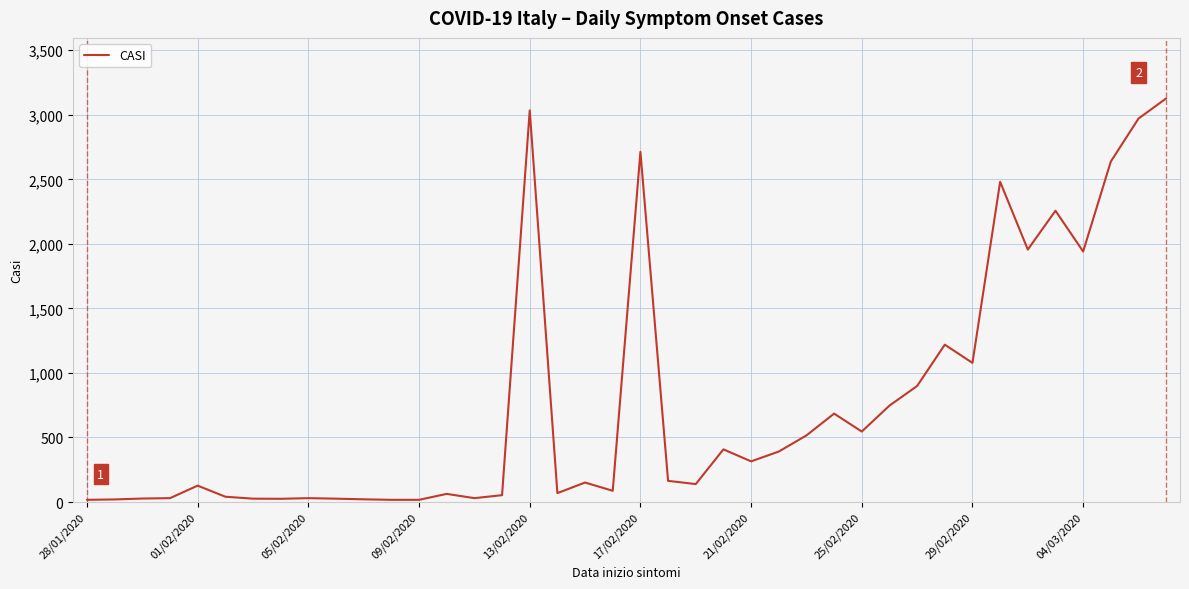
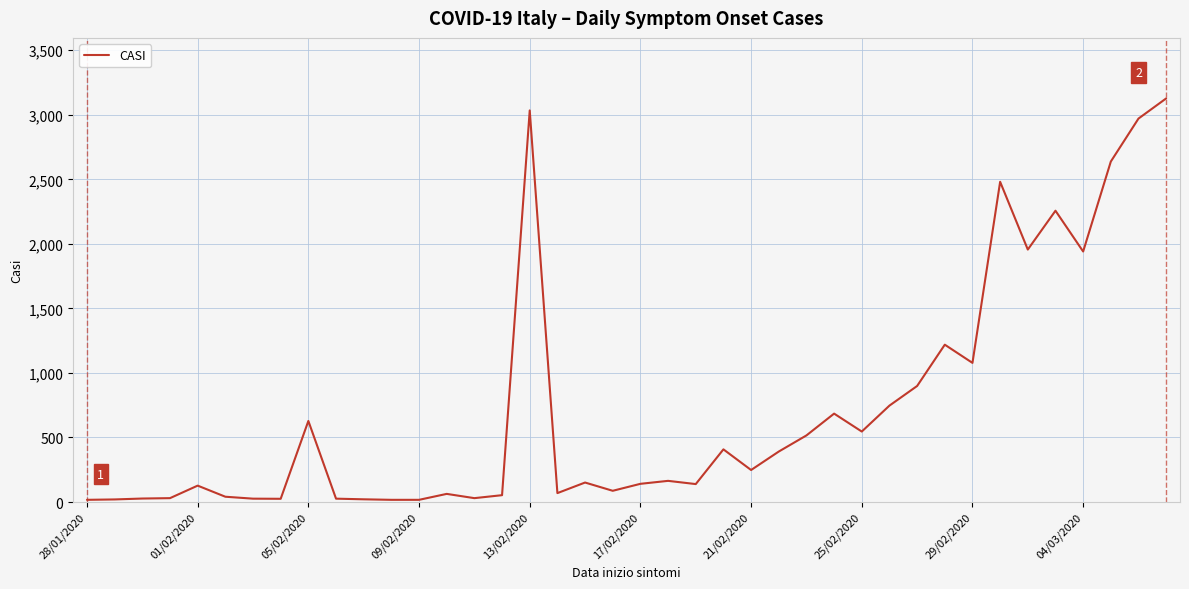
05/02/2020: 30 -> 630
17/02/2020: 2,710 -> 140
21/02/2020: 320 -> 250
